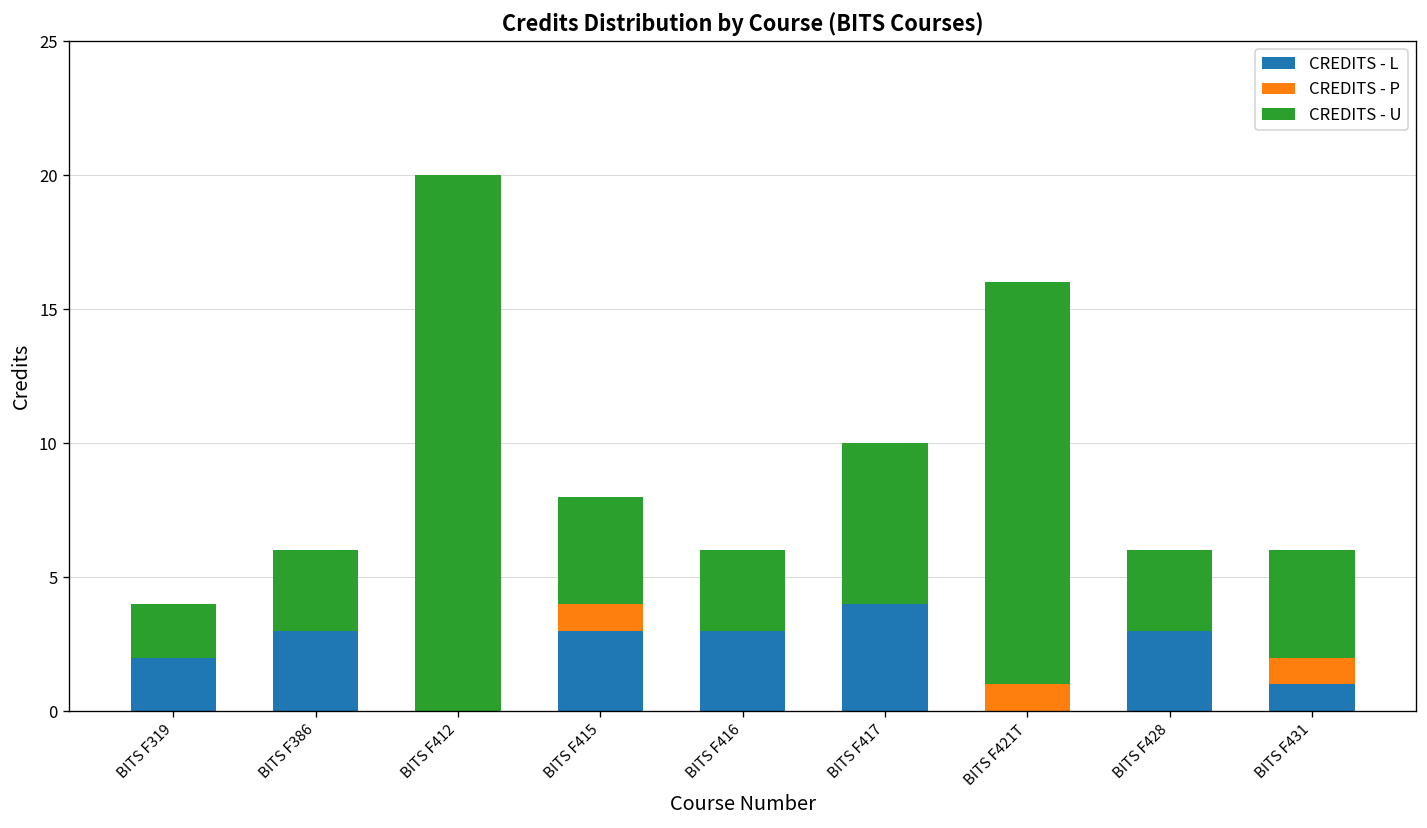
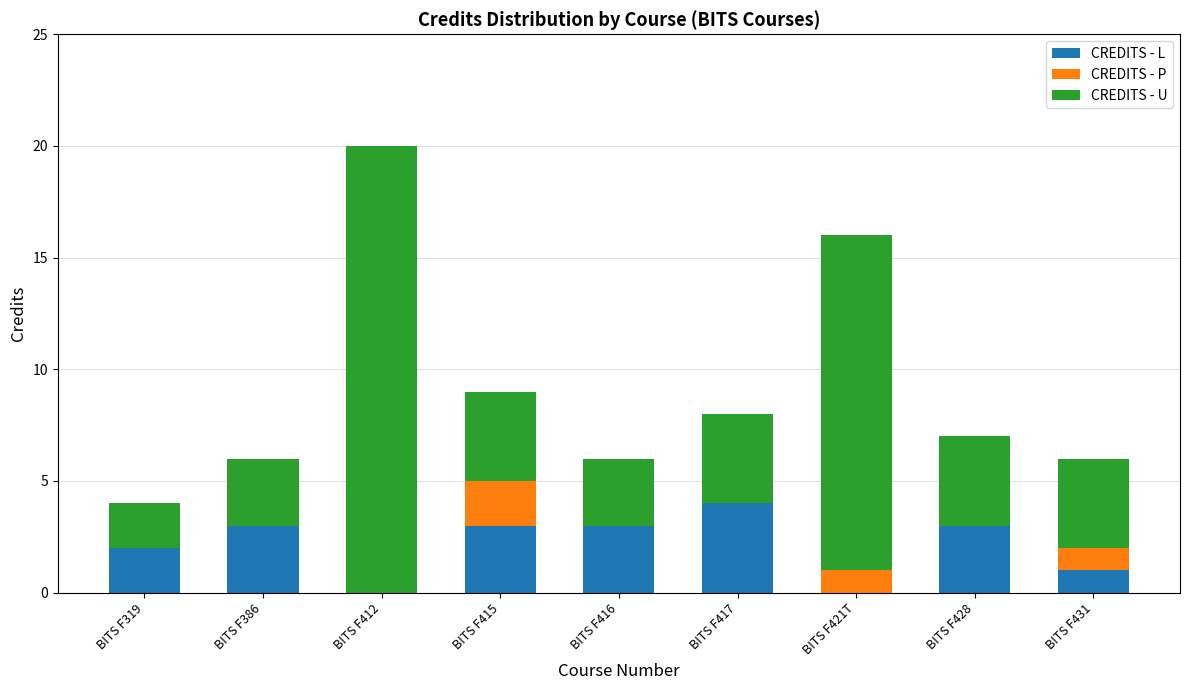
CREDITS - P, BITS F415: 1 -> 2
CREDITS - U, BITS F417: 6 -> 4
CREDITS - U, BITS F428: 3 -> 4
